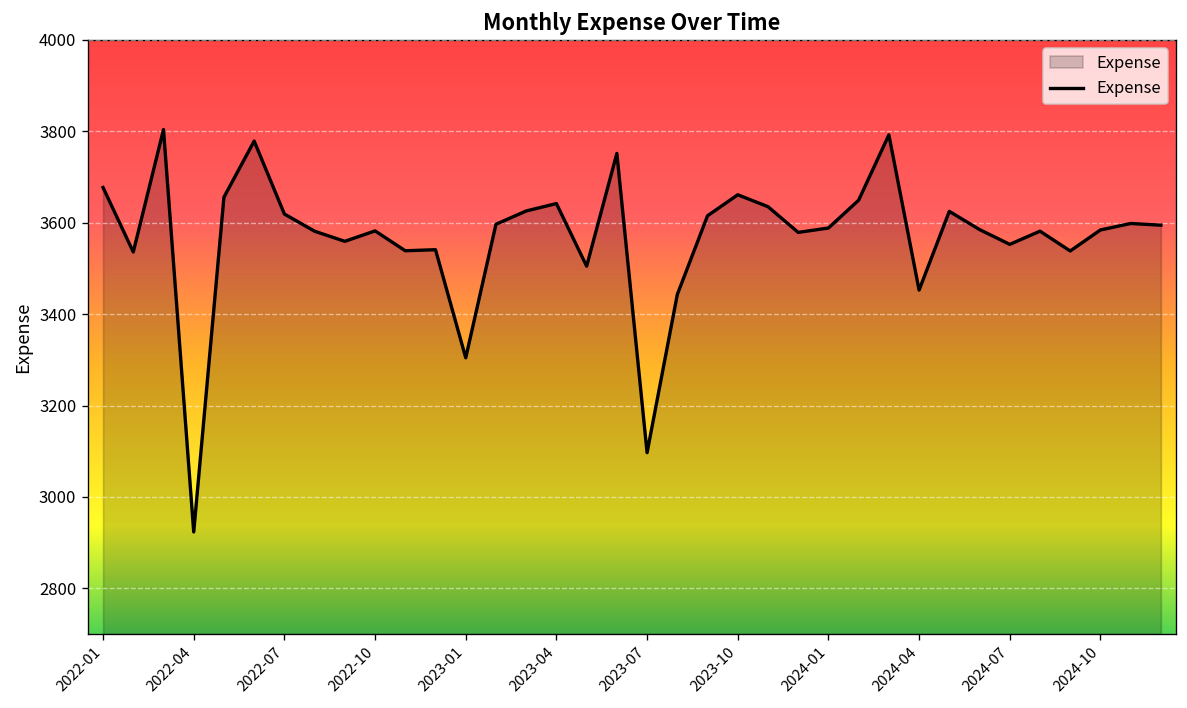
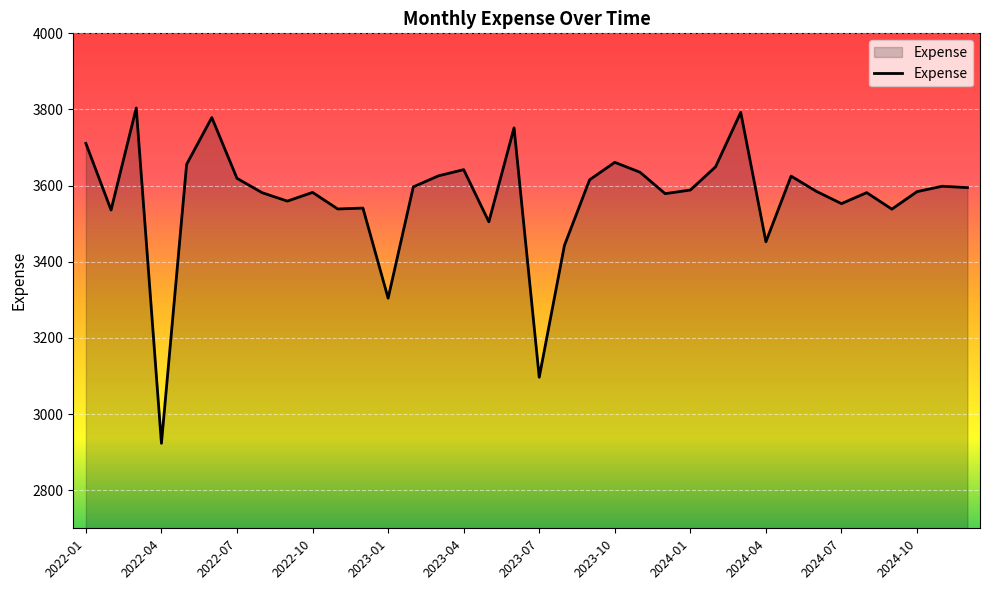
2022-01: 3680 -> 3710
